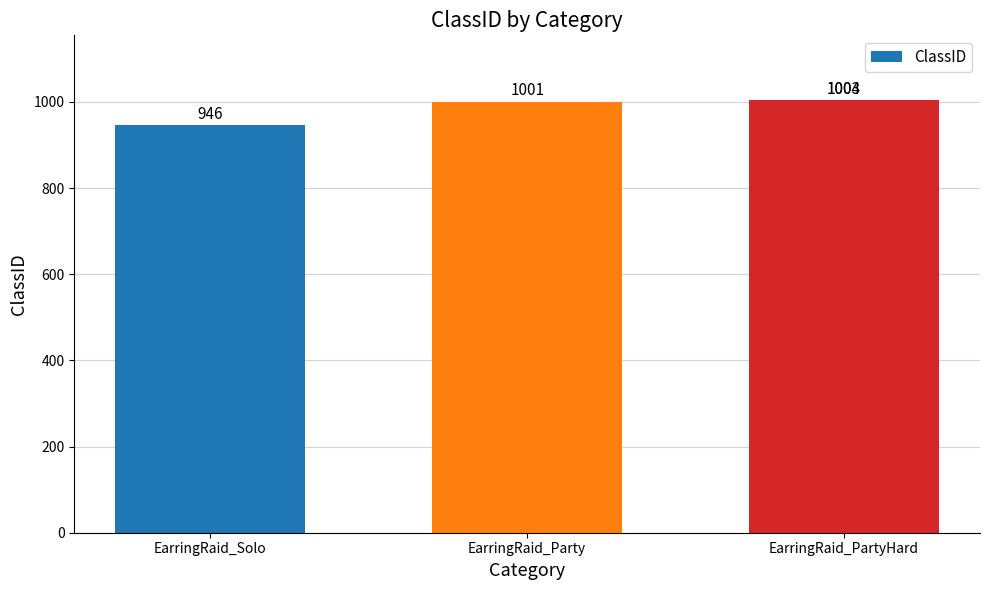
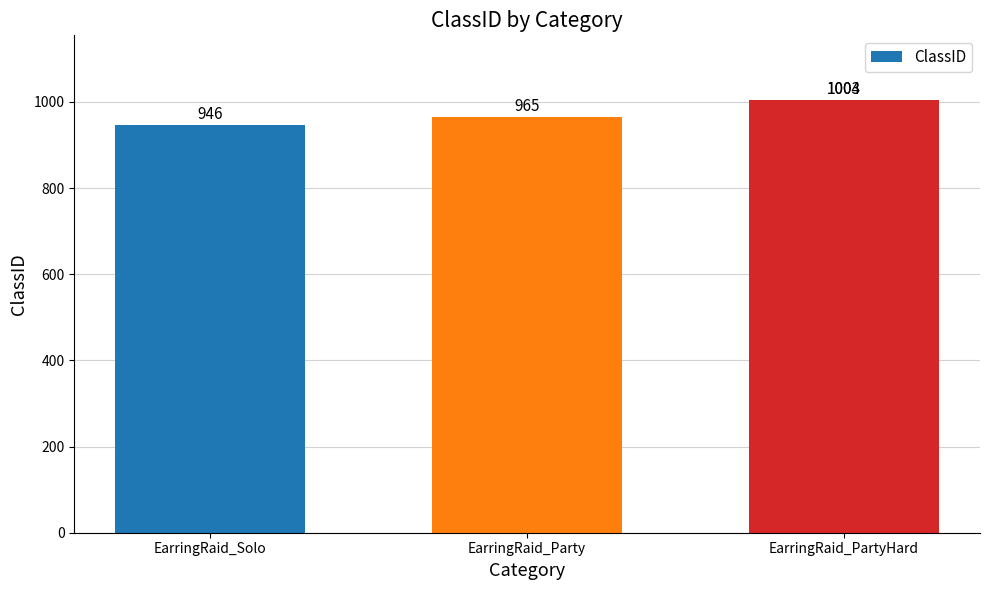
EarringRaid_Party: 1001 -> 965
